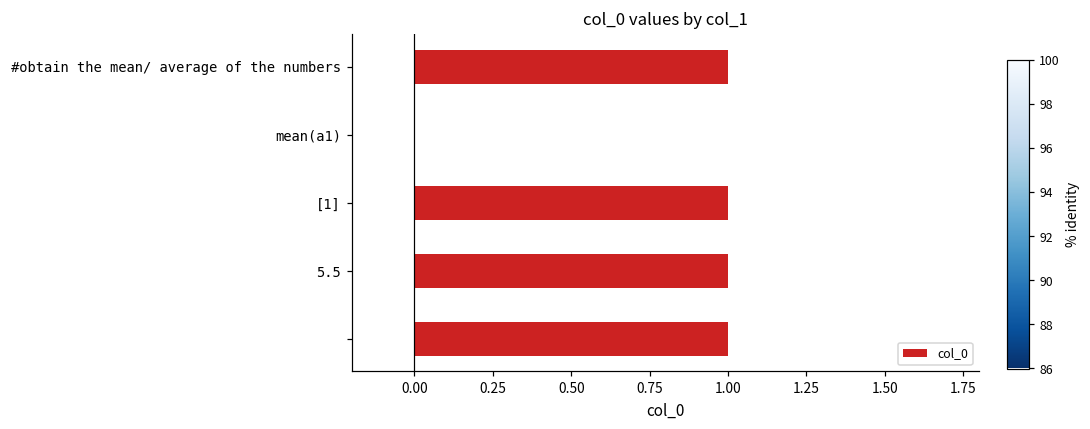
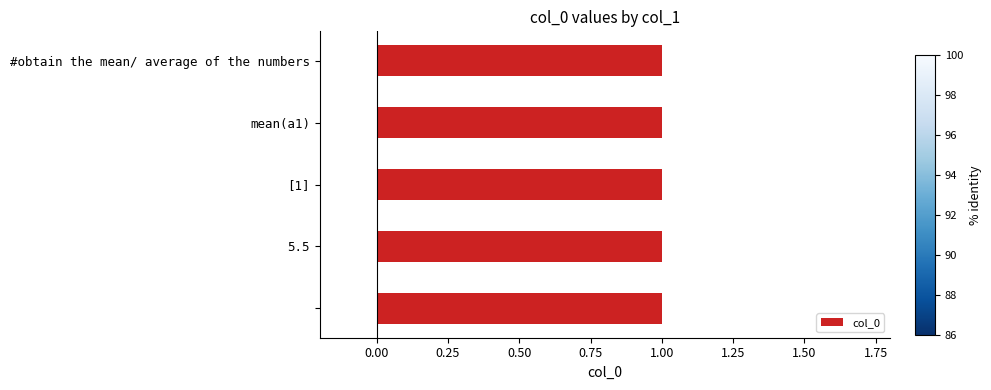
mean(a1): 0 -> 1
